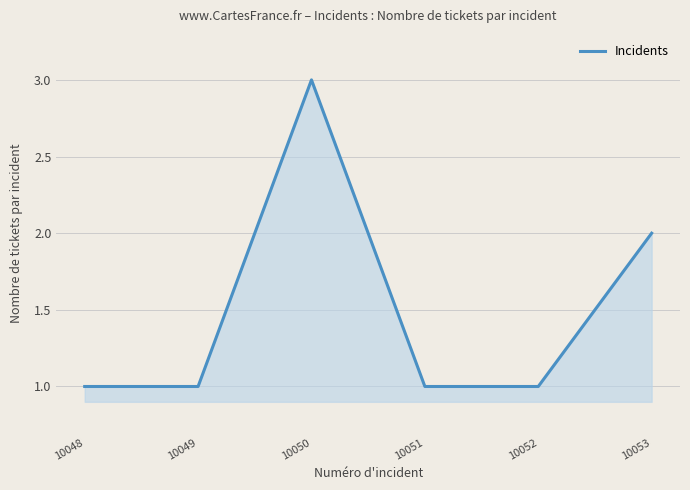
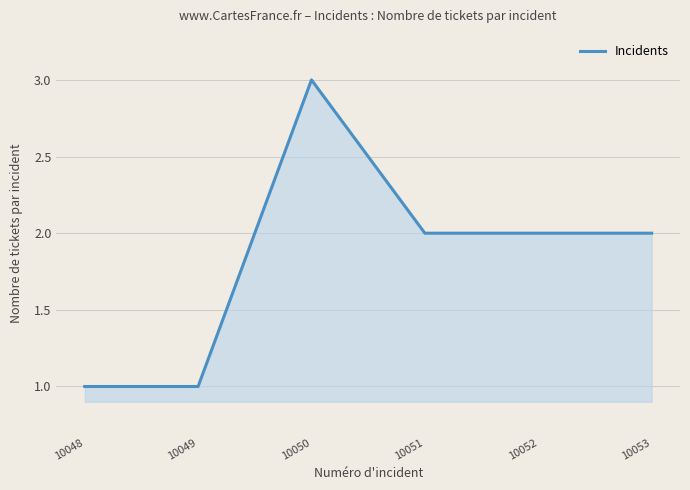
10051: 1 -> 2
10052: 1 -> 2
